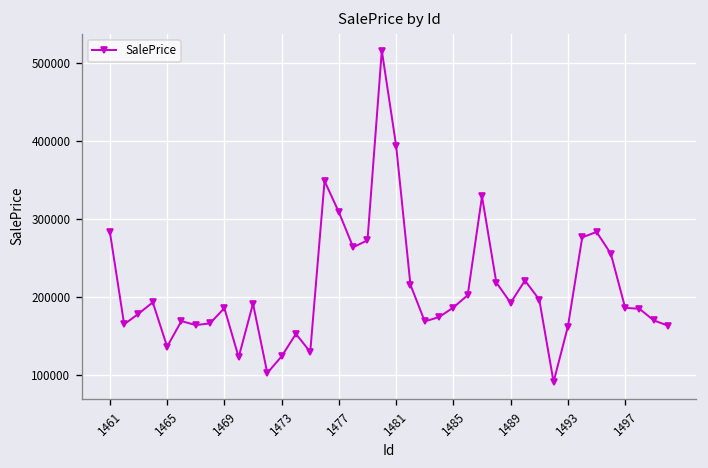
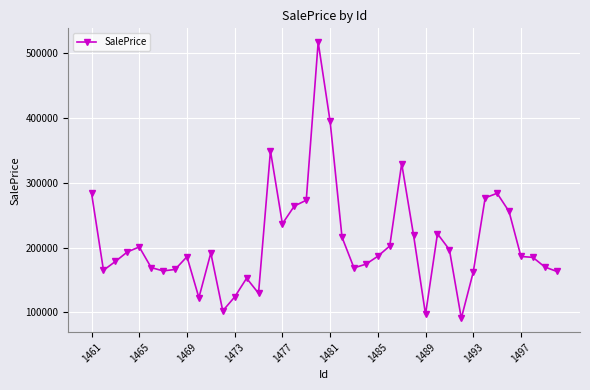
1465: 140000 -> 200000
1477: 310000 -> 240000
1489: 190000 -> 100000
